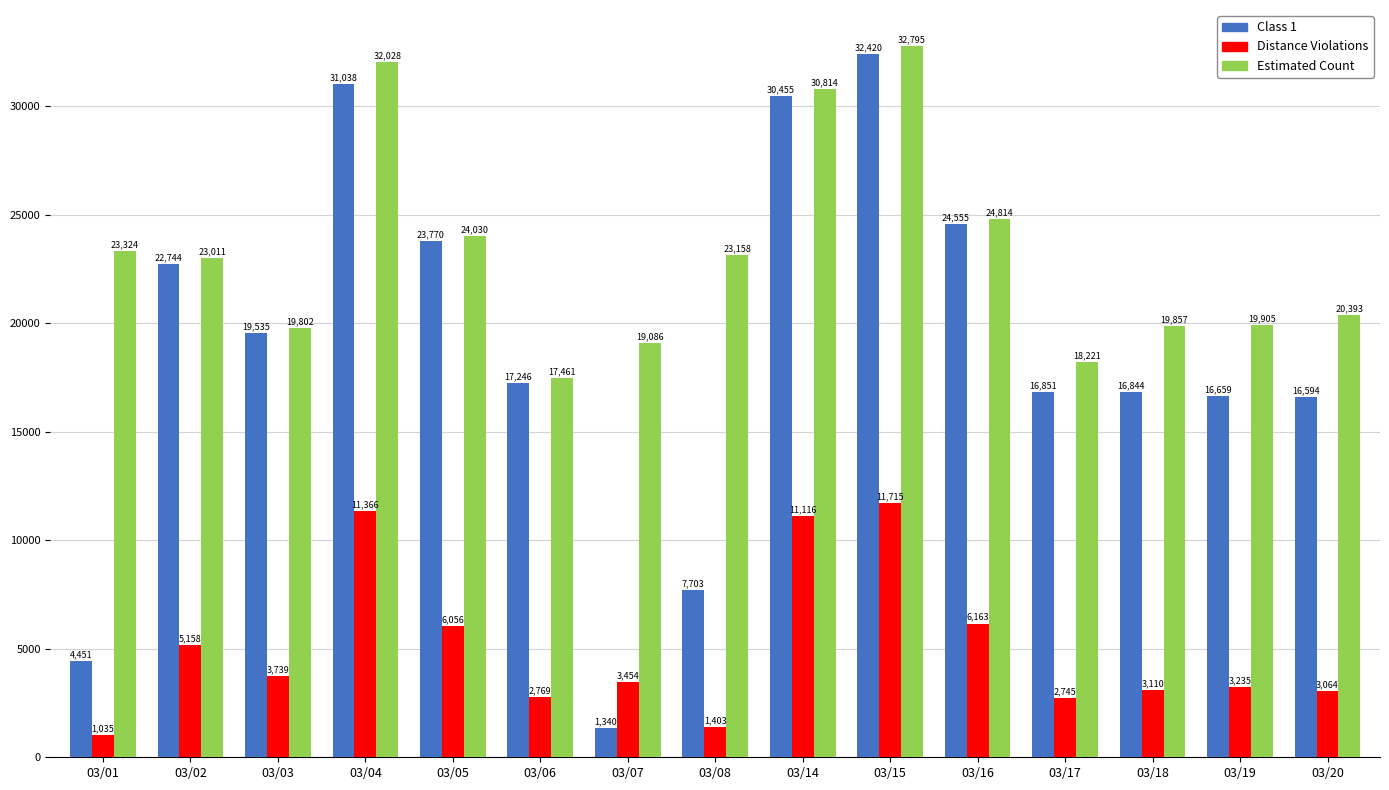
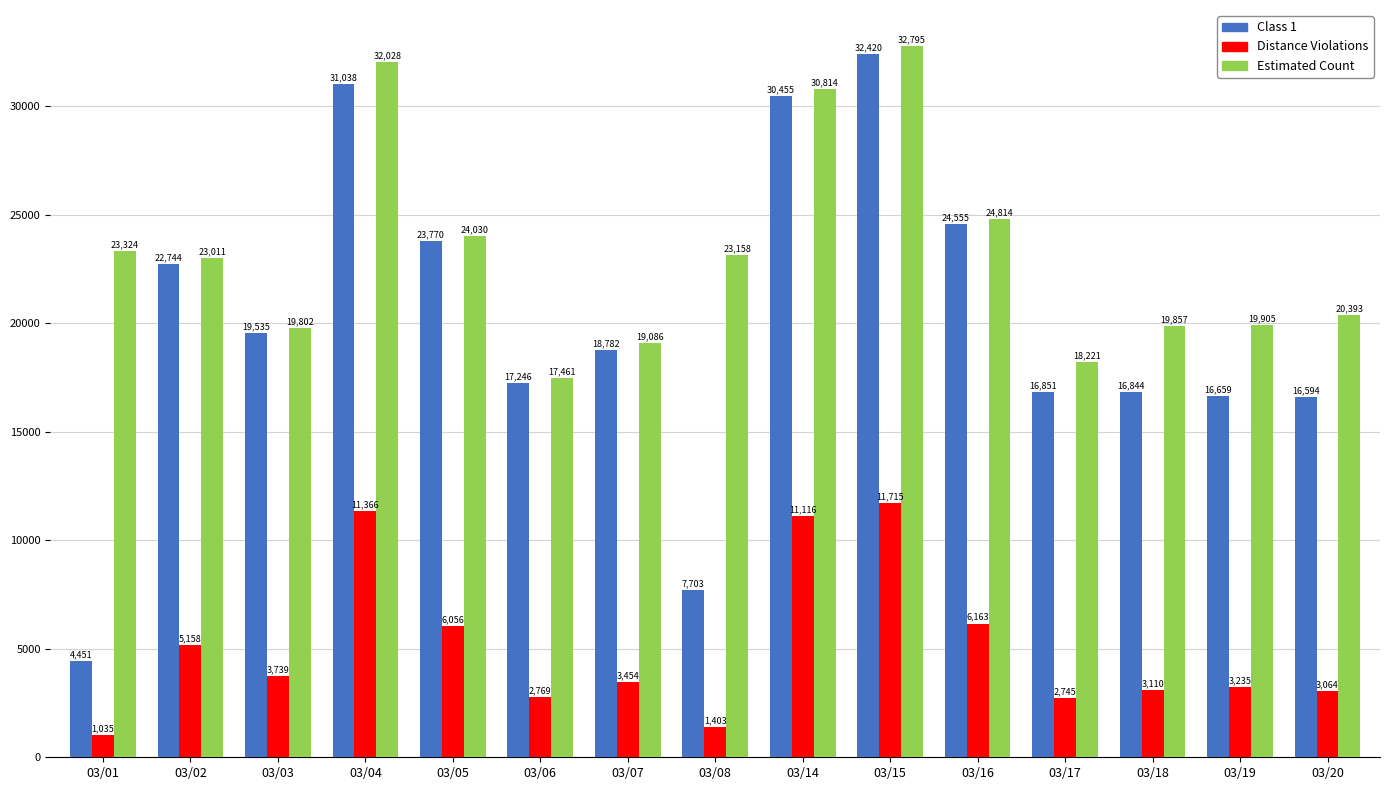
Class 1, 03/07: 1,340 -> 18,782
